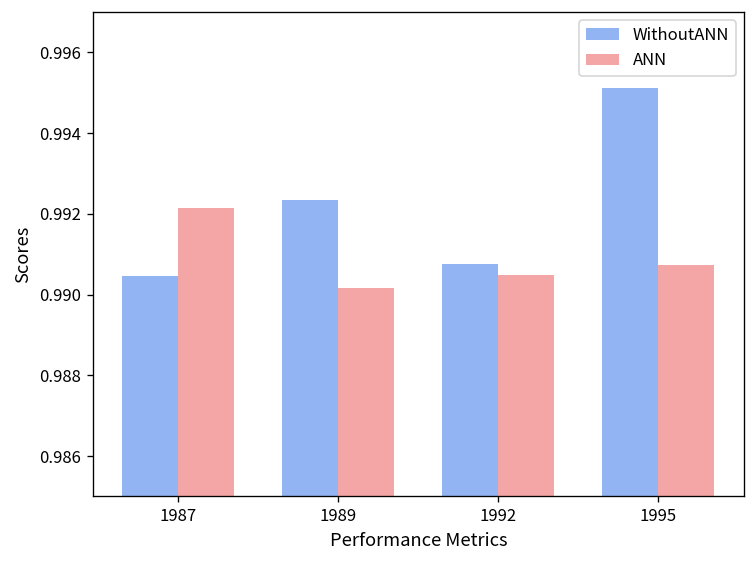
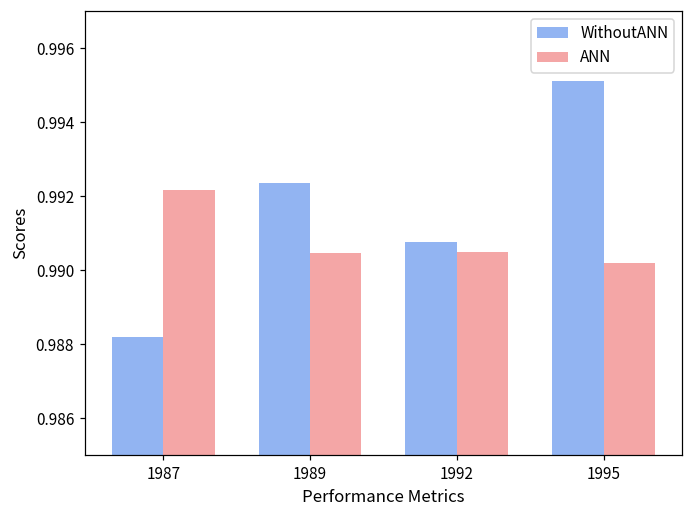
WithoutANN, 1987: 0.9904 -> 0.9882
ANN, 1989: 0.9902 -> 0.9905
ANN, 1995: 0.9907 -> 0.9902
